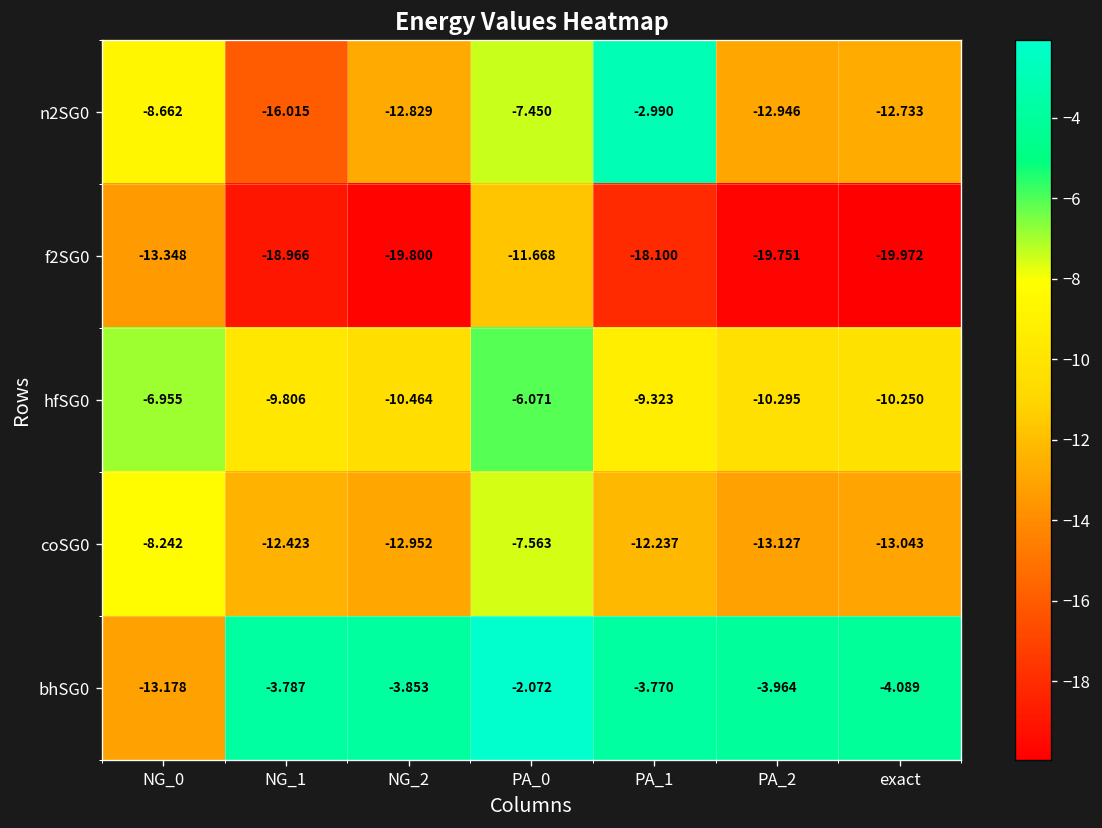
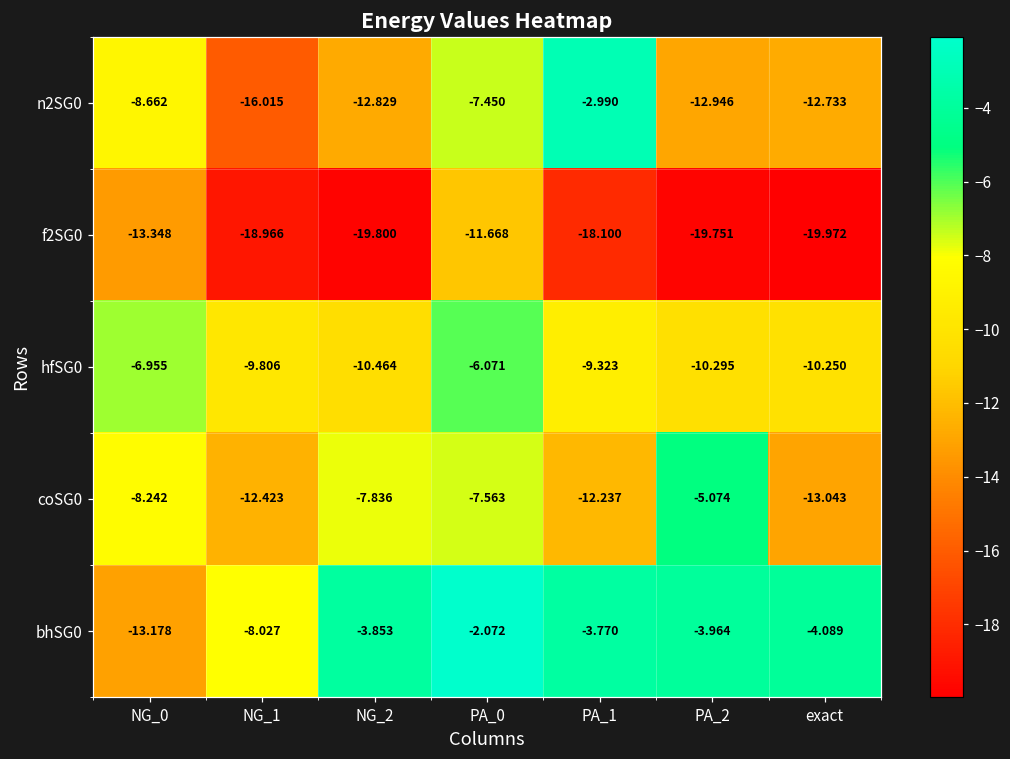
coSG0, NG_2: -12.952 -> -7.836
coSG0, PA_2: -13.127 -> -5.074
bhSG0, NG_1: -3.787 -> -8.027
